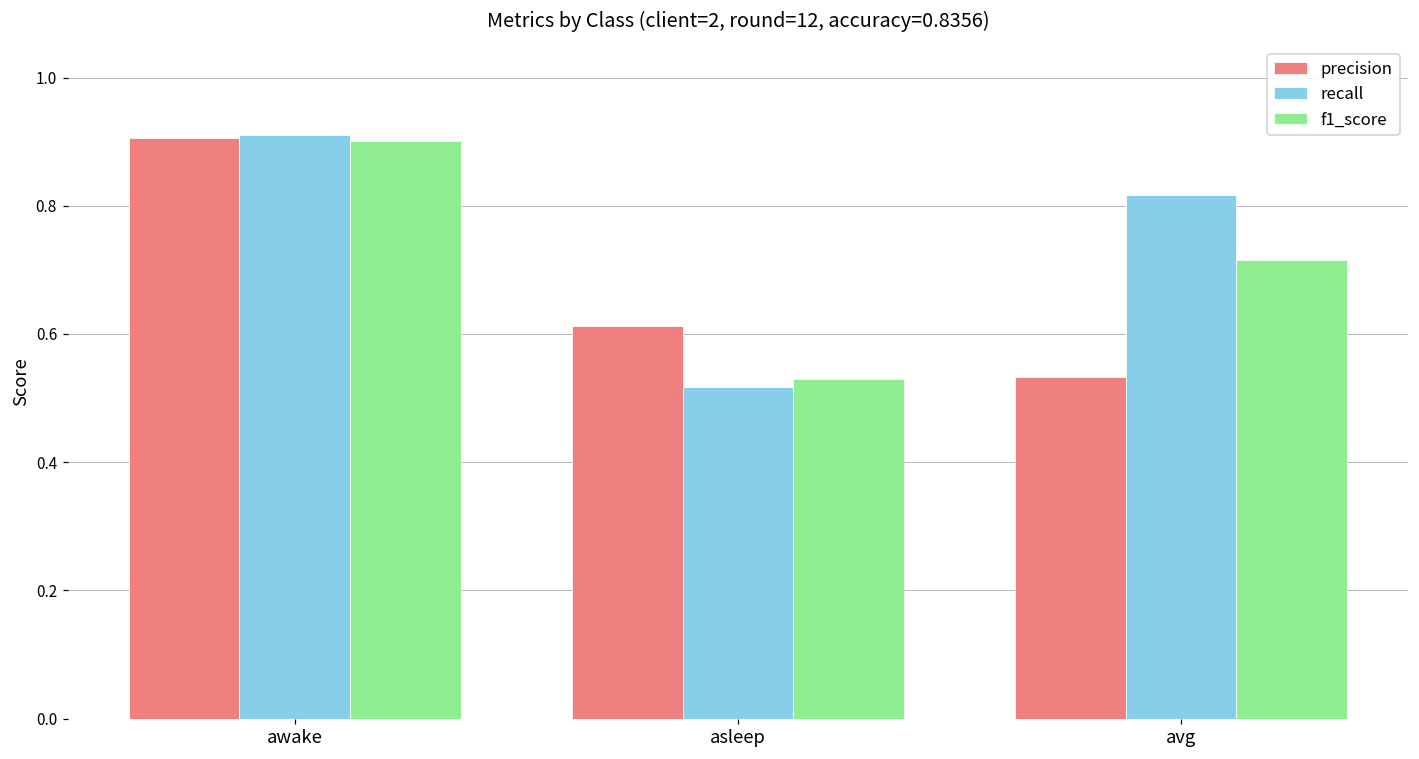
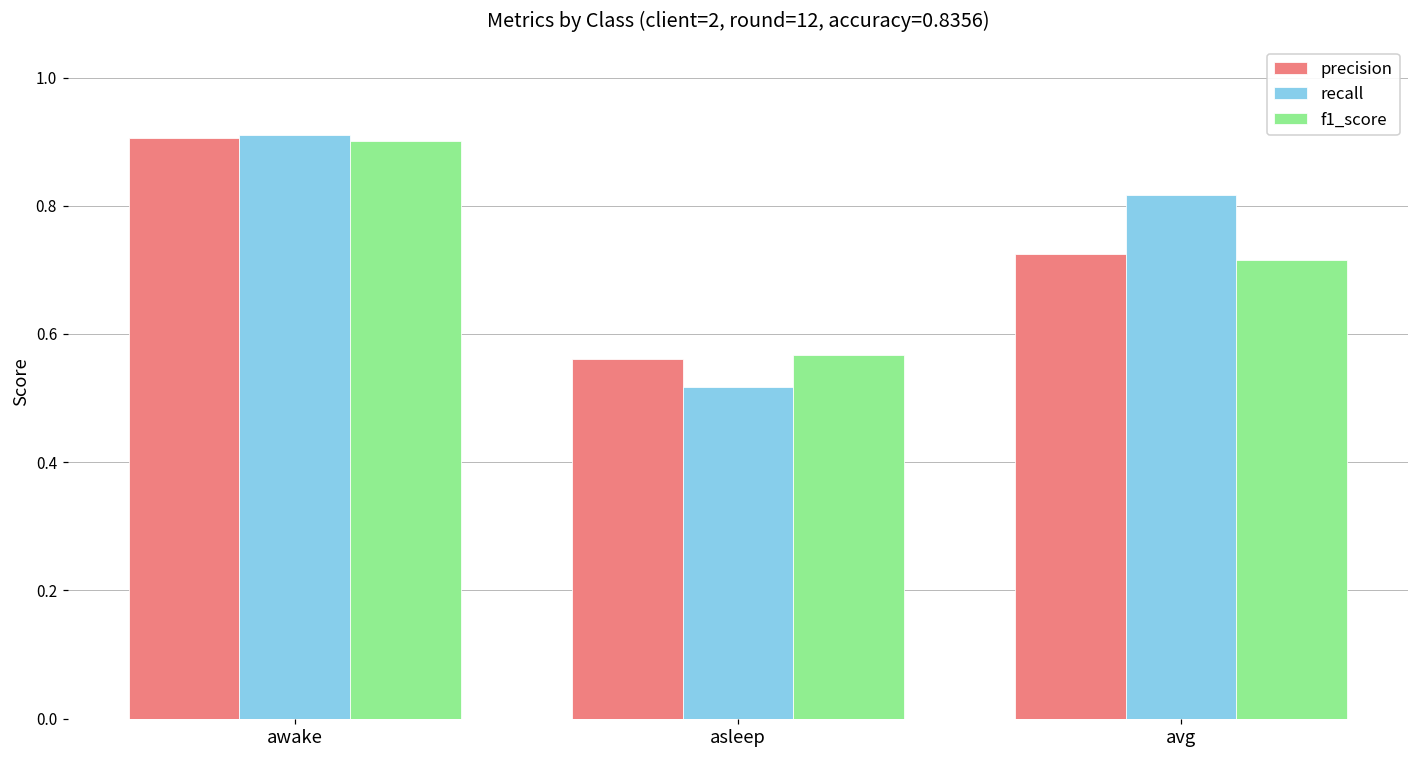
precision, asleep: 0.61 -> 0.56
f1_score, asleep: 0.53 -> 0.57
precision, avg: 0.53 -> 0.73
